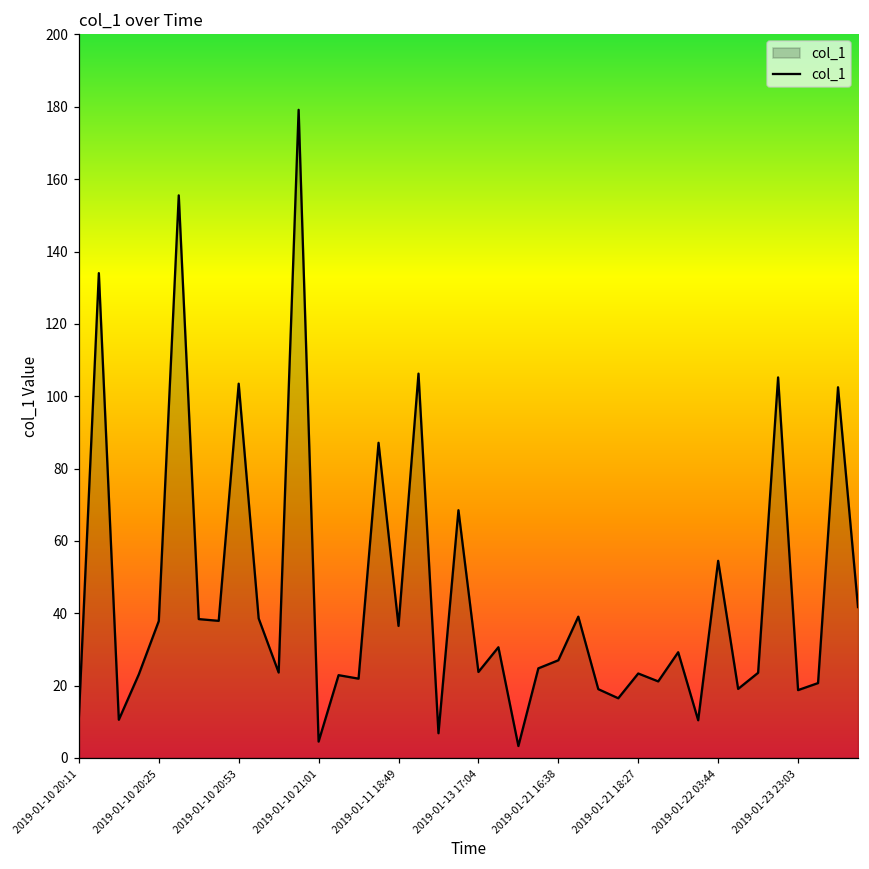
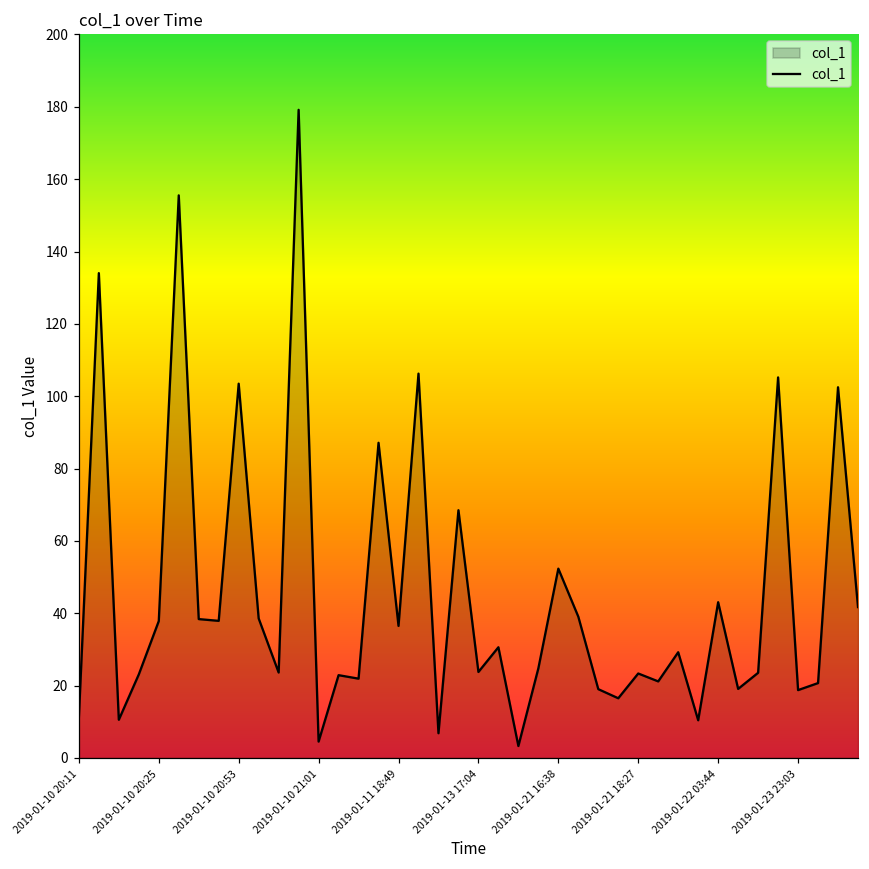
2019-01-21 16:38: 27 -> 52
2019-01-22 03:44: 54 -> 43
